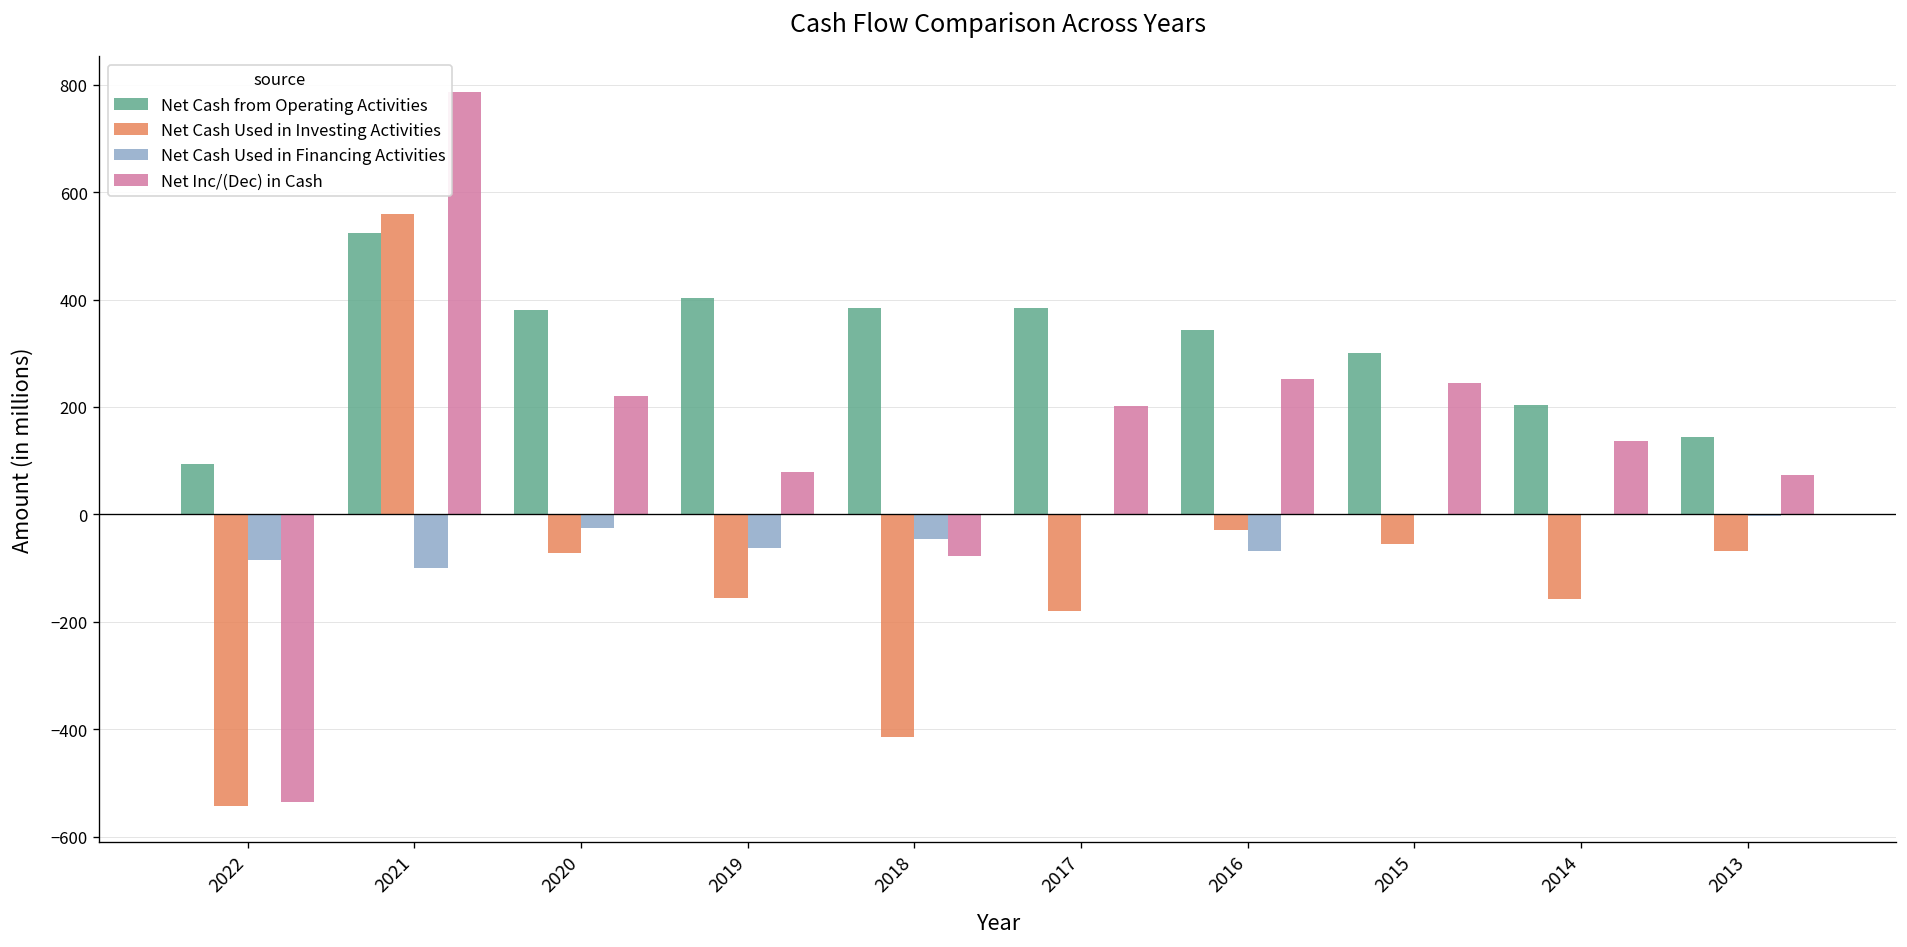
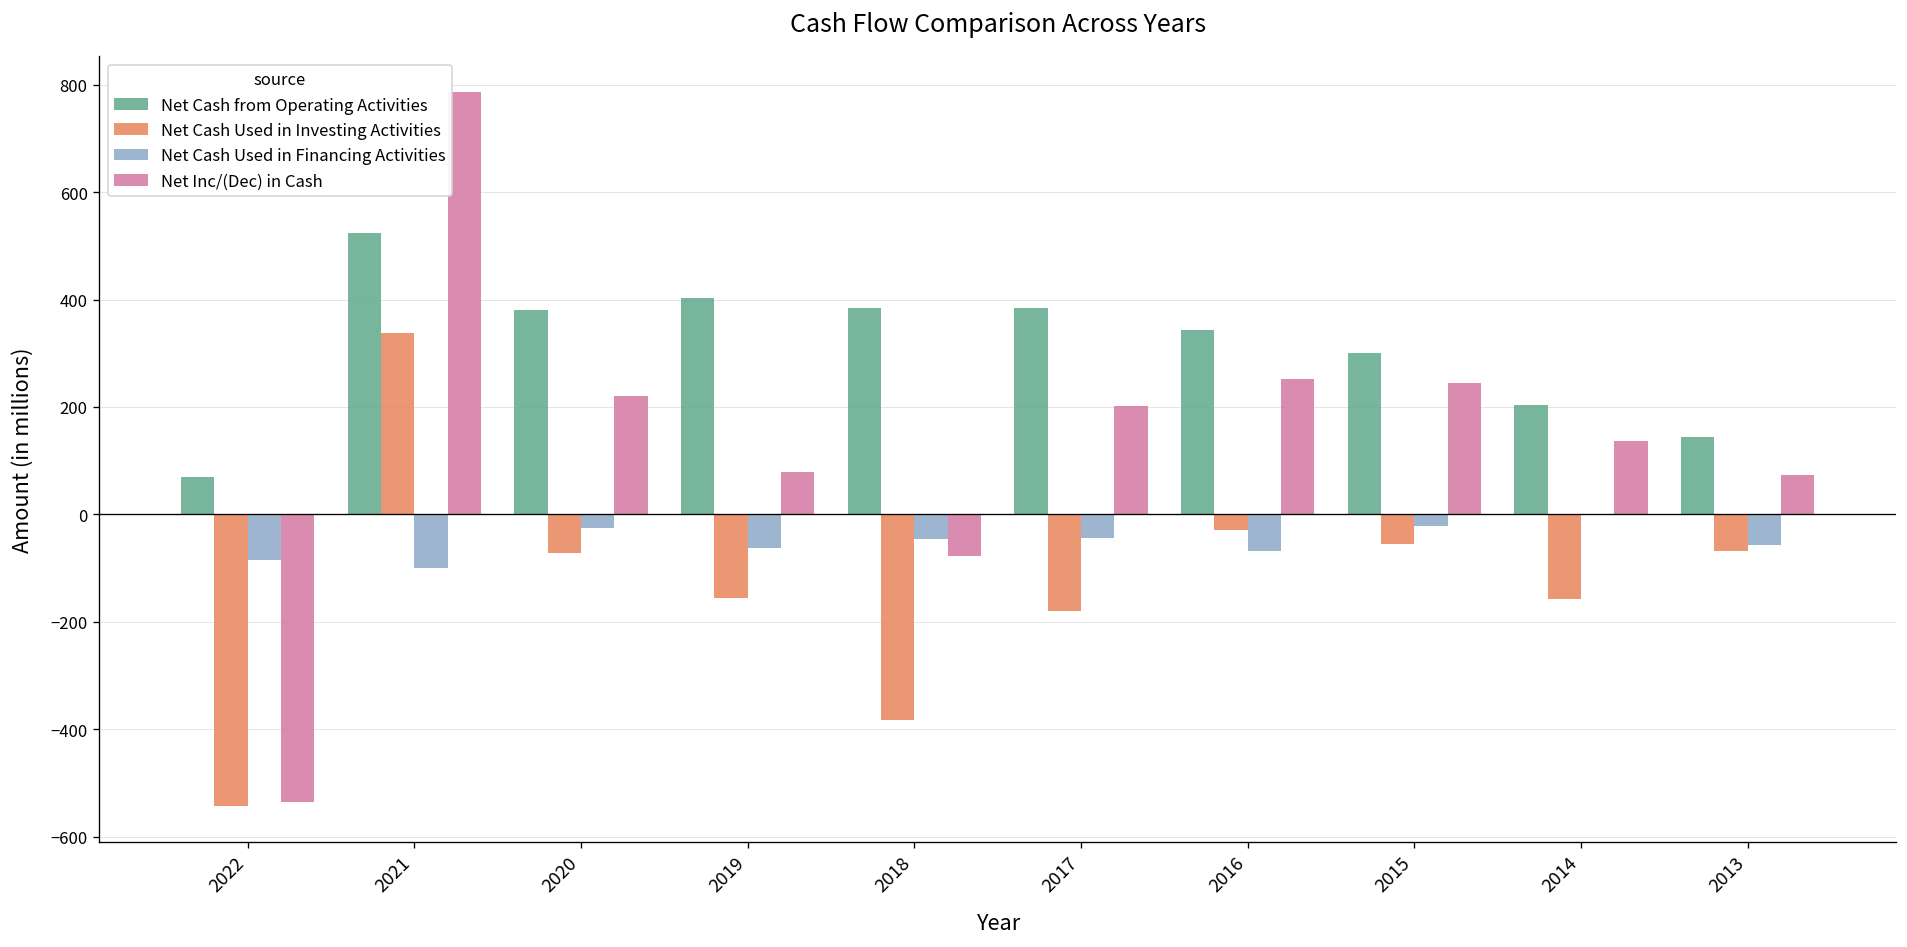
Net Cash from Operating Activities, 2022: 90 -> 70
Net Cash Used in Investing Activities, 2021: 560 -> 340
Net Cash Used in Investing Activities, 2018: -420 -> -380
Net Cash Used in Financing Activities, 2017: 0 -> -40
Net Cash Used in Financing Activities, 2015: 0 -> -20
Net Cash Used in Financing Activities, 2013: 0 -> -60
